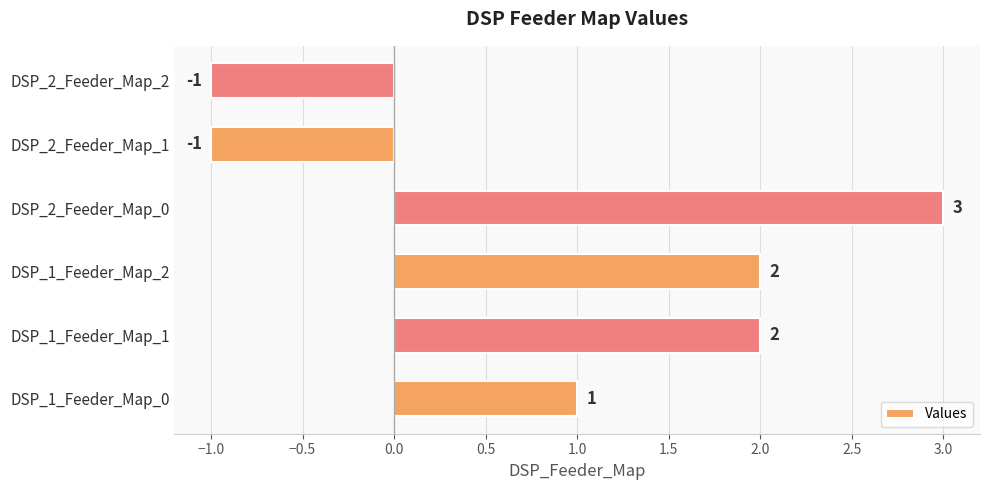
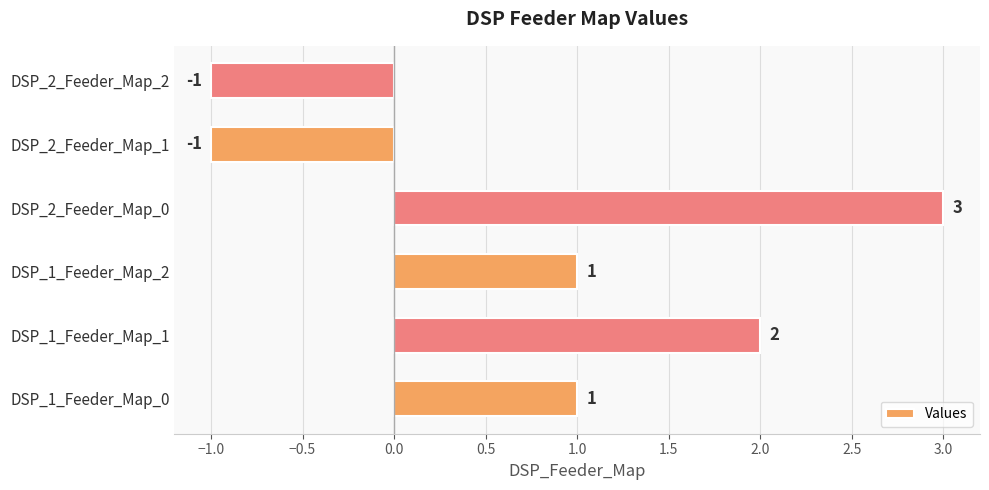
DSP_1_Feeder_Map_2: 2 -> 1
